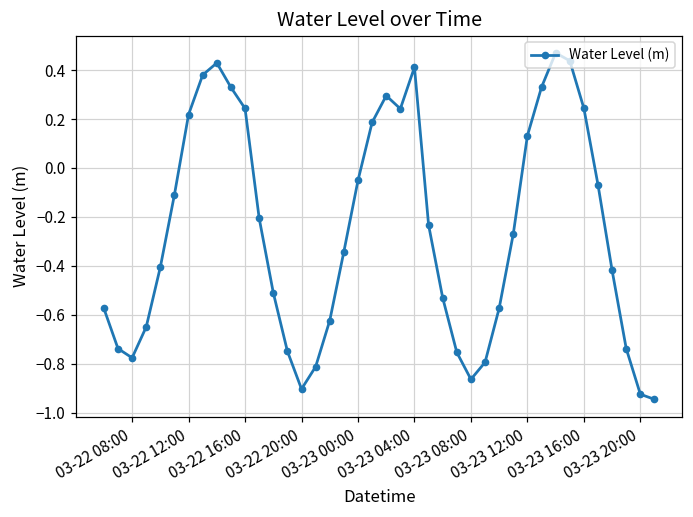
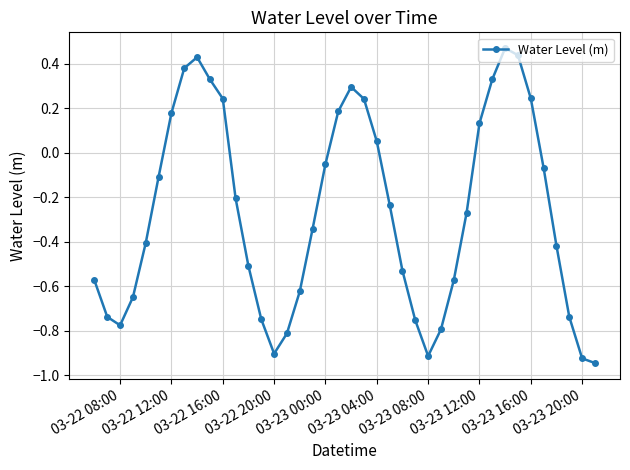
03-22 12:00: 0.22 -> 0.18
03-23 04:00: 0.41 -> 0.05
03-23 08:00: -0.86 -> -0.91
